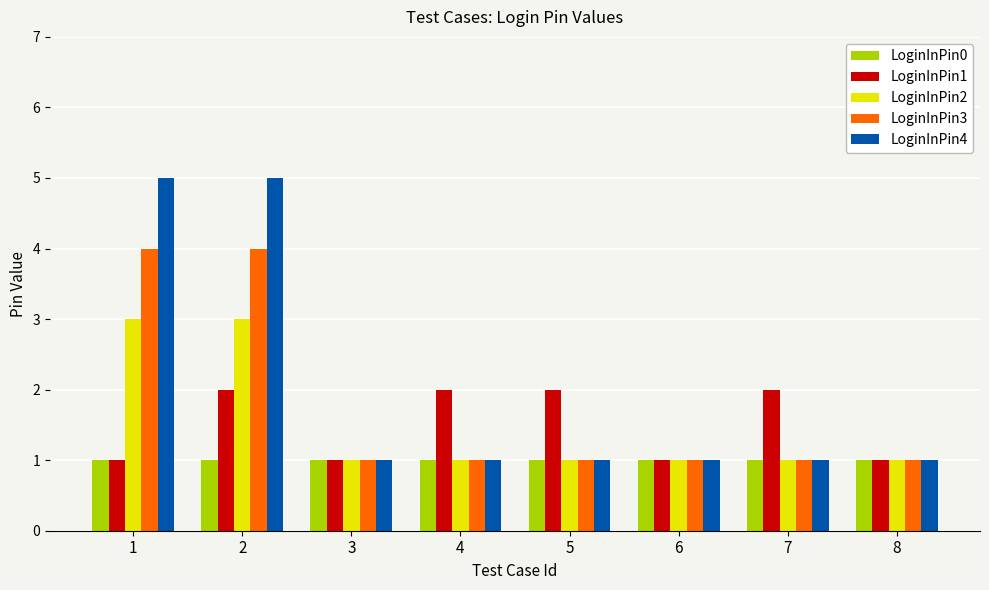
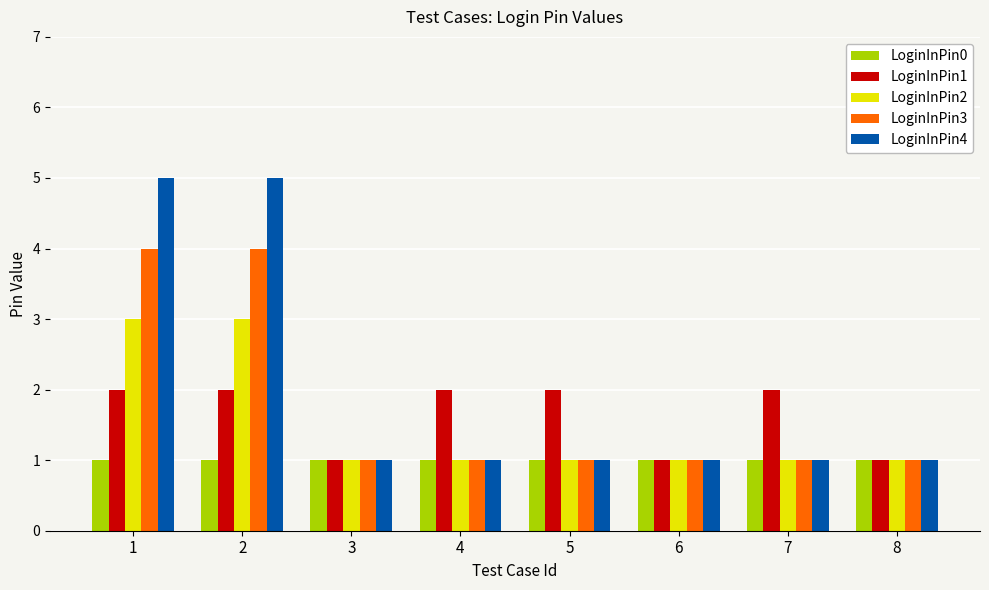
LoginInPin1, 1: 1 -> 2
